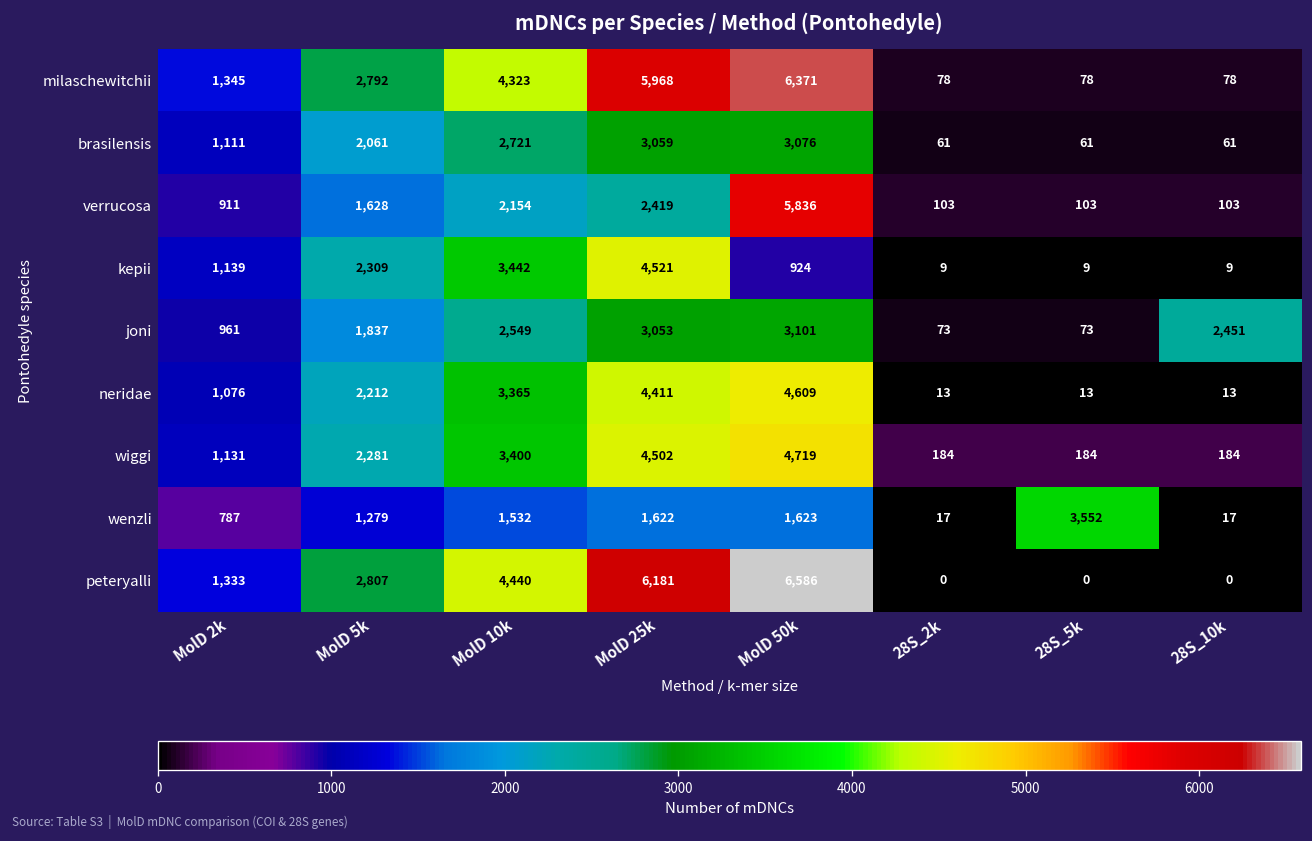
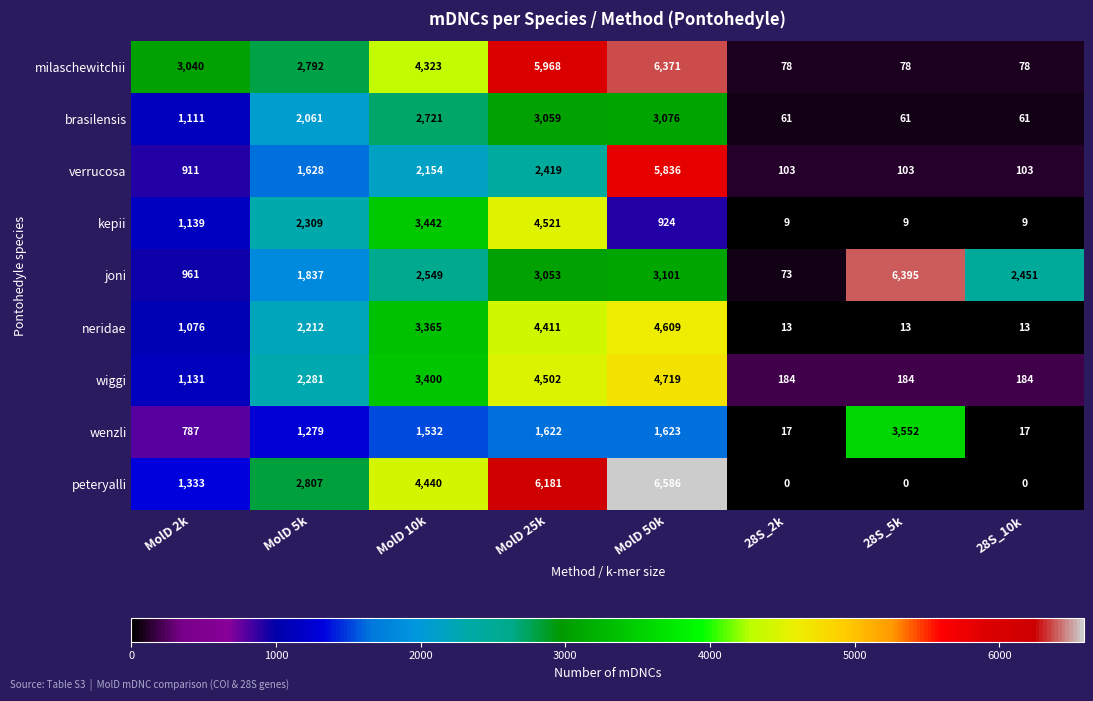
milaschewitchii, MolD 2k: 1,345 -> 3,040
joni, 28S_5k: 73 -> 6,395
